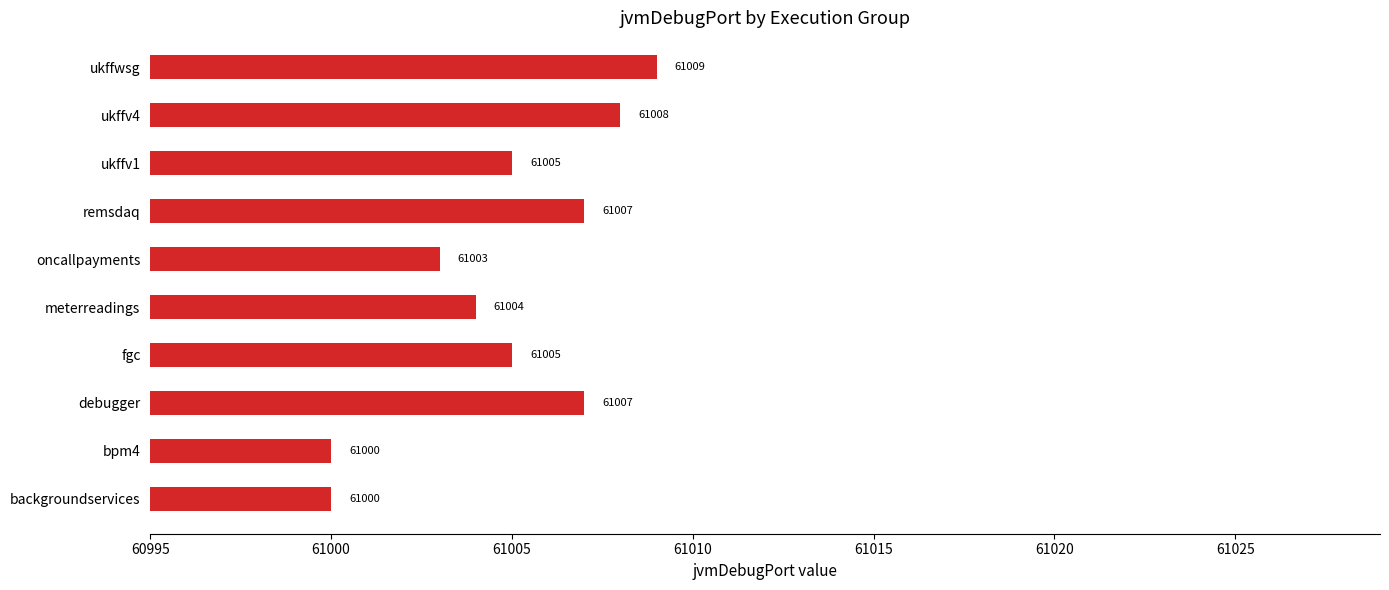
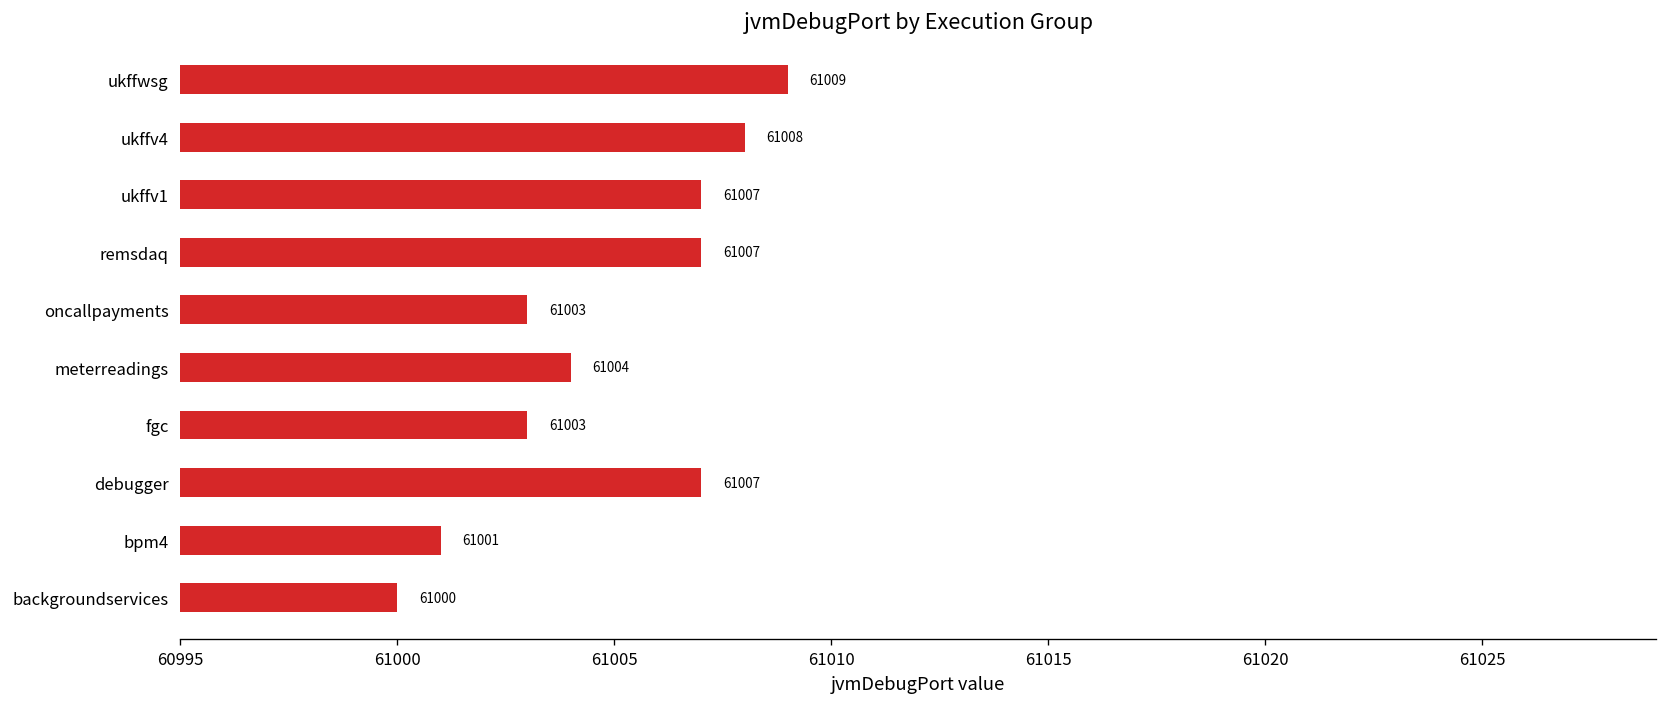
ukffv1: 61005 -> 61007
fgc: 61005 -> 61003
bpm4: 61000 -> 61001
